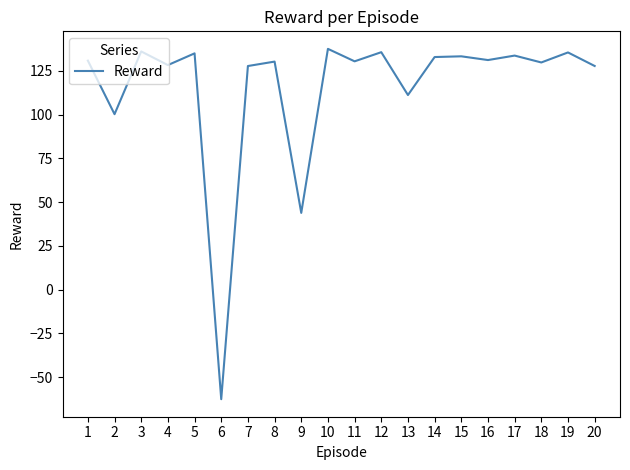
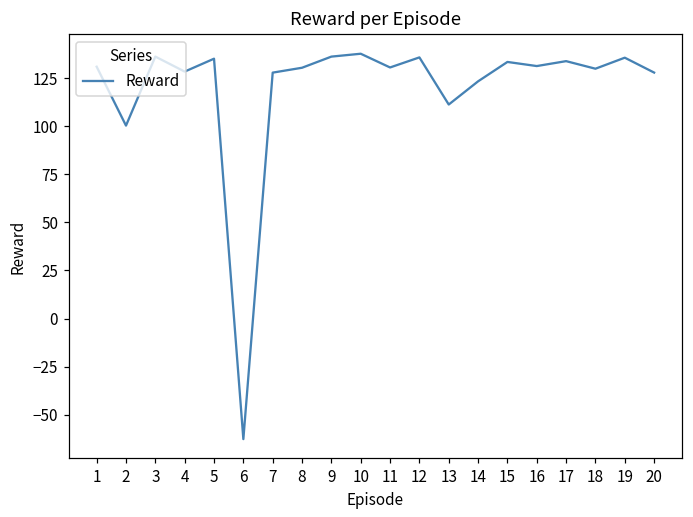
9: 44 -> 136
14: 133 -> 123
